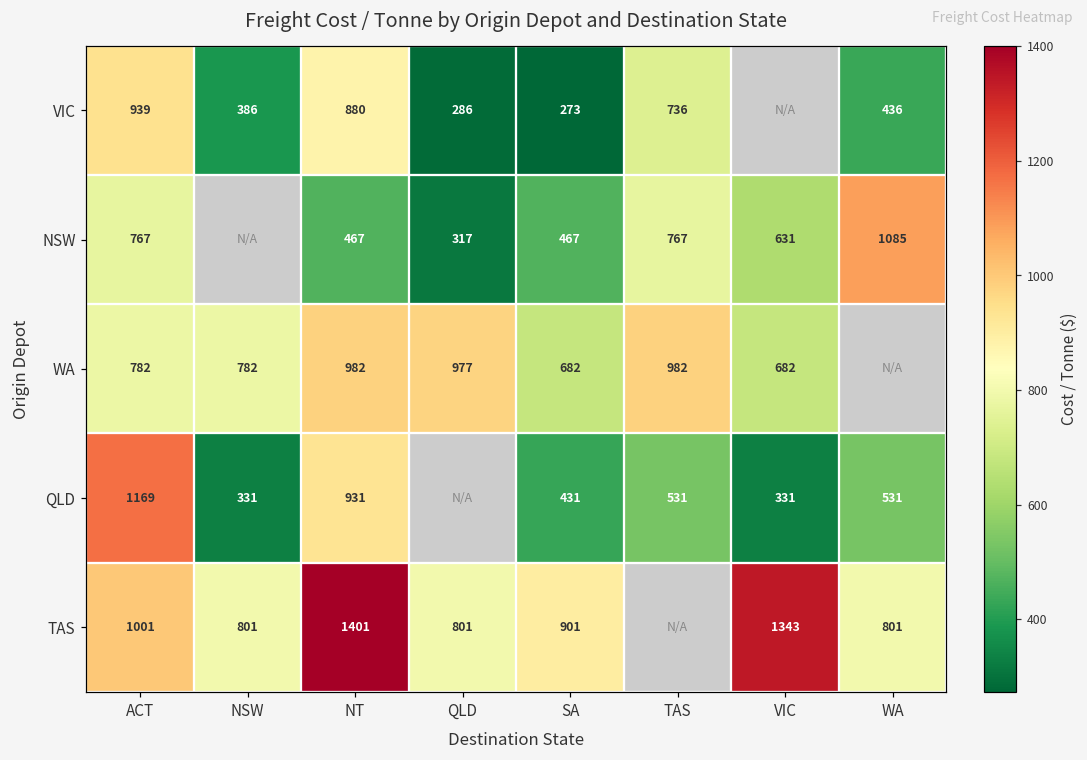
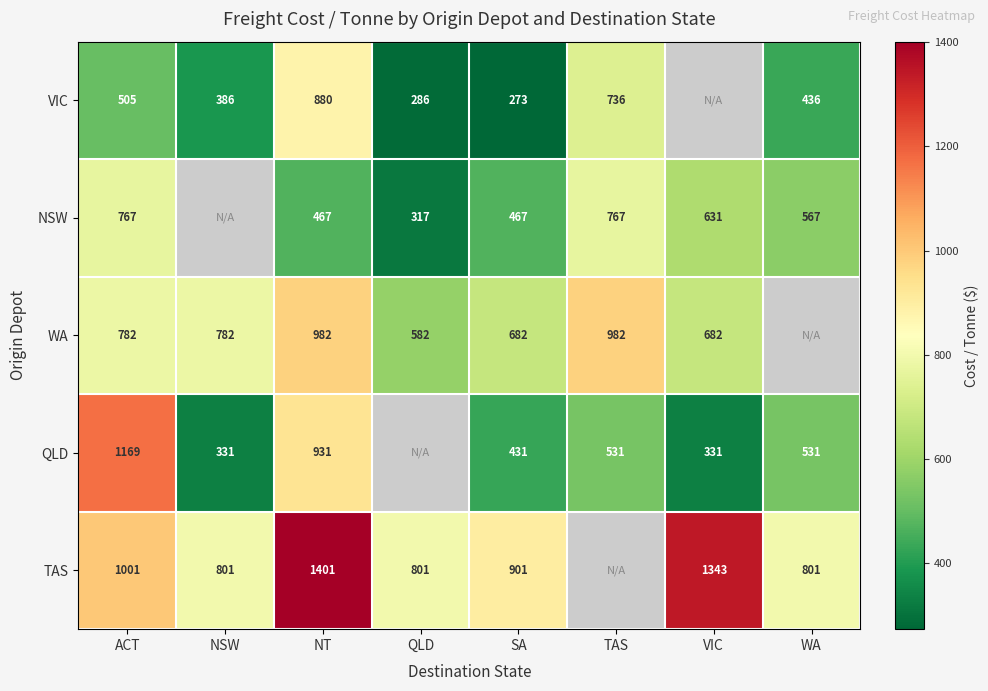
VIC, ACT: 939 -> 505
NSW, WA: 1085 -> 567
WA, QLD: 977 -> 582
